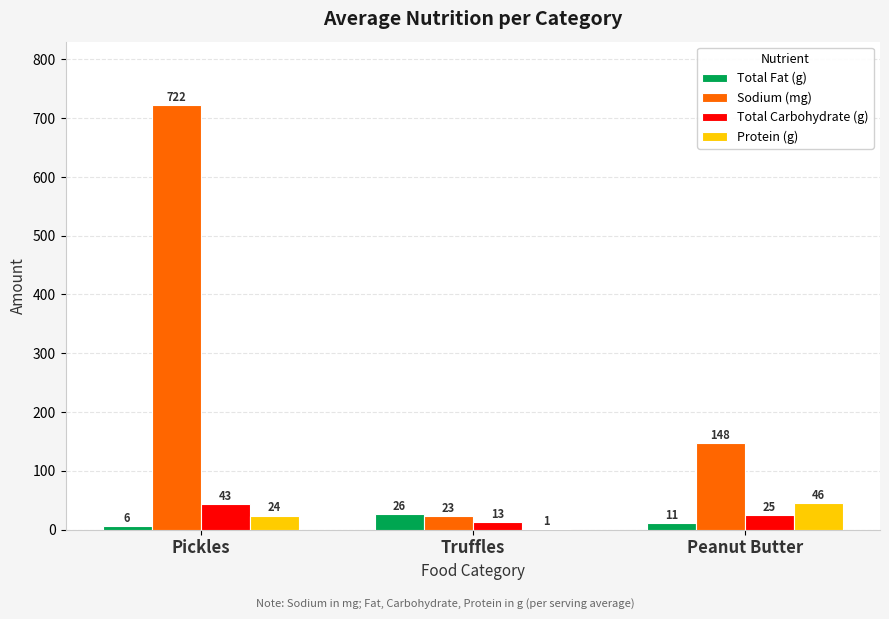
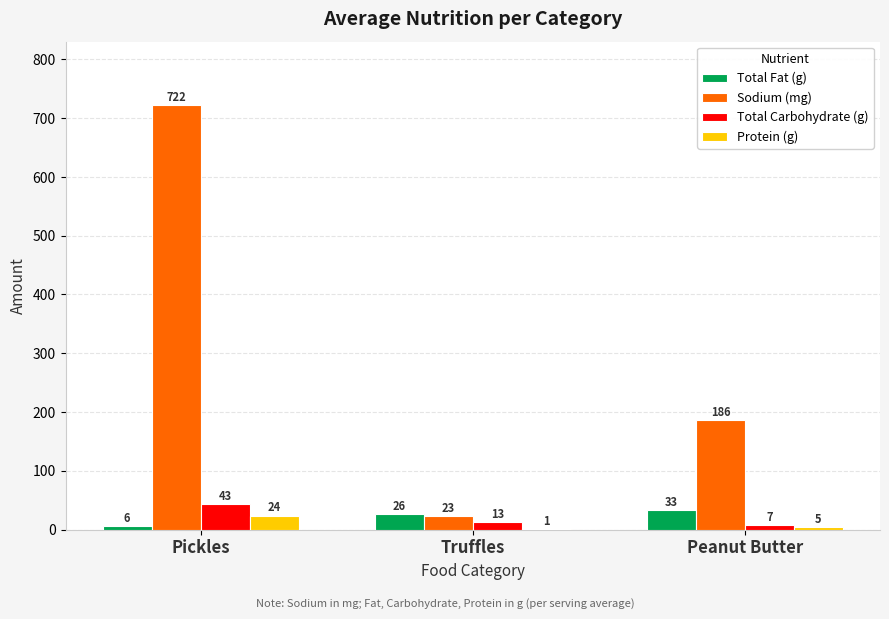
Total Fat (g), Peanut Butter: 11 -> 33
Sodium (mg), Peanut Butter: 148 -> 186
Total Carbohydrate (g), Peanut Butter: 25 -> 7
Protein (g), Peanut Butter: 46 -> 5
